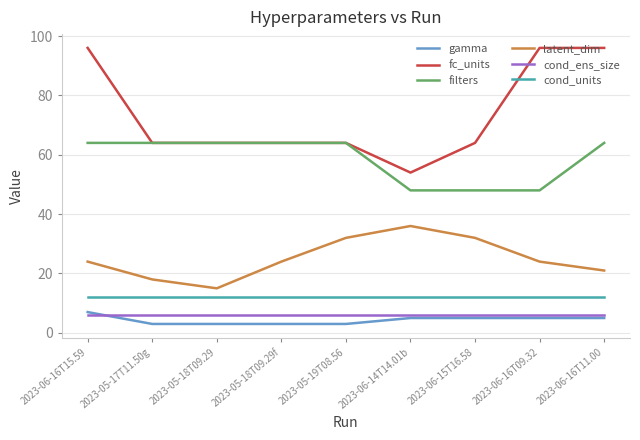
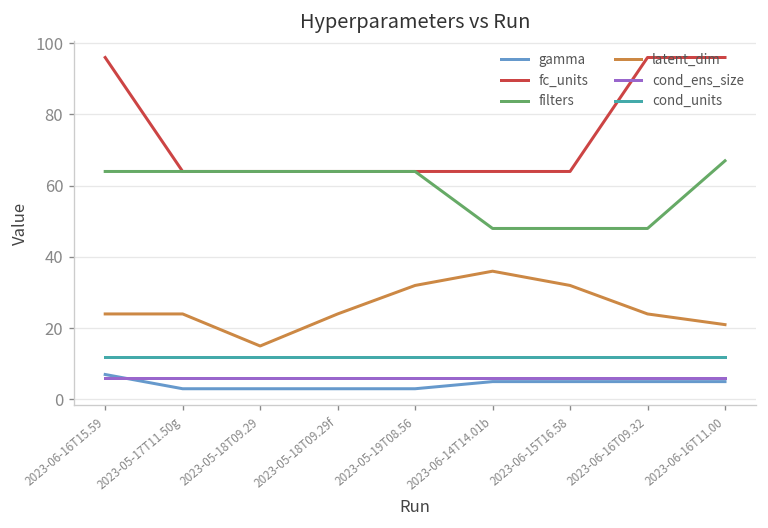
latent_dim, 2023-05-17T11.50g: 18 -> 24
fc_units, 2023-06-14T14.01b: 54 -> 64
filters, 2023-06-16T11.00: 64 -> 67
